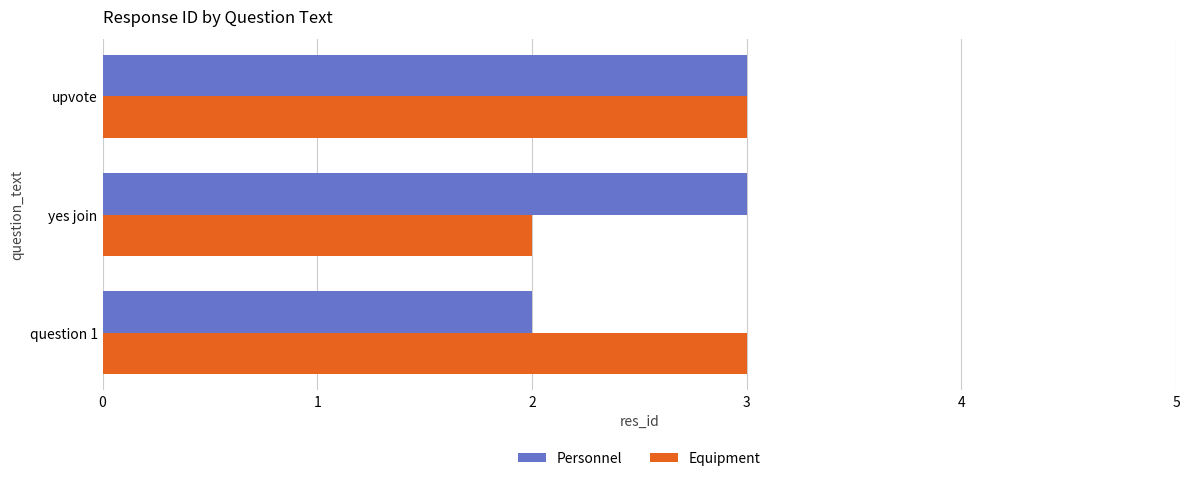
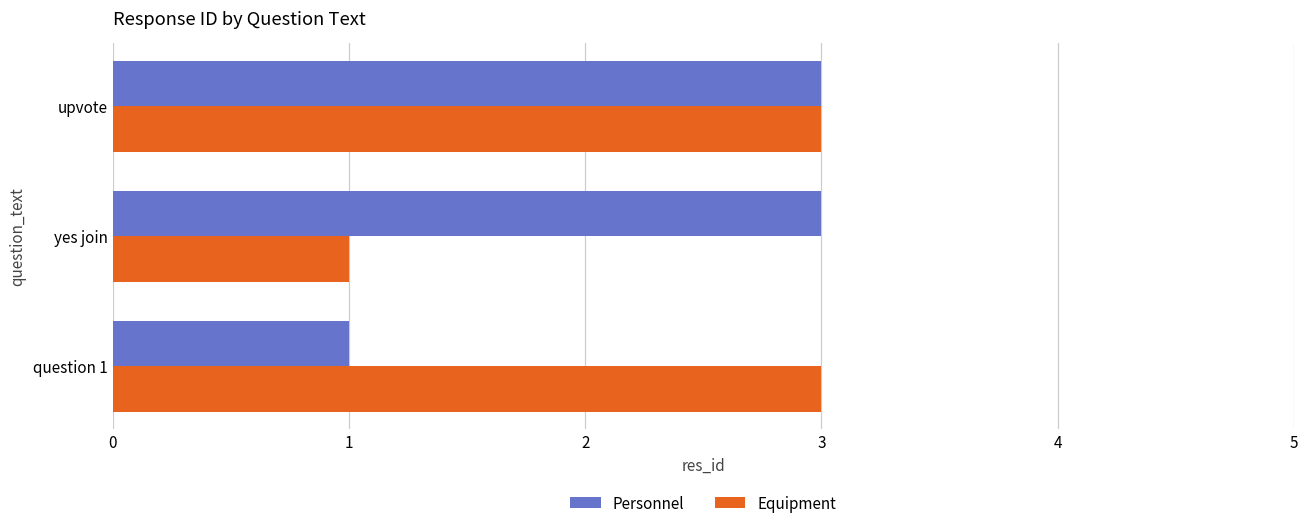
Equipment, yes join: 2 -> 1
Personnel, question 1: 2 -> 1
